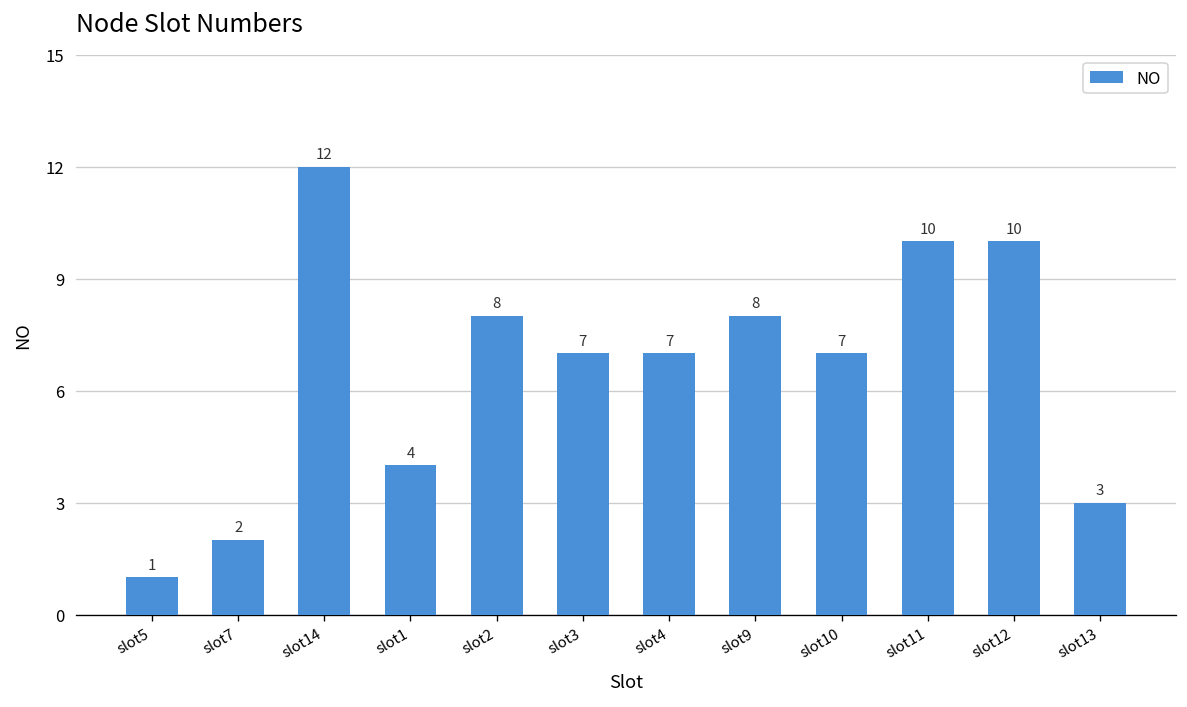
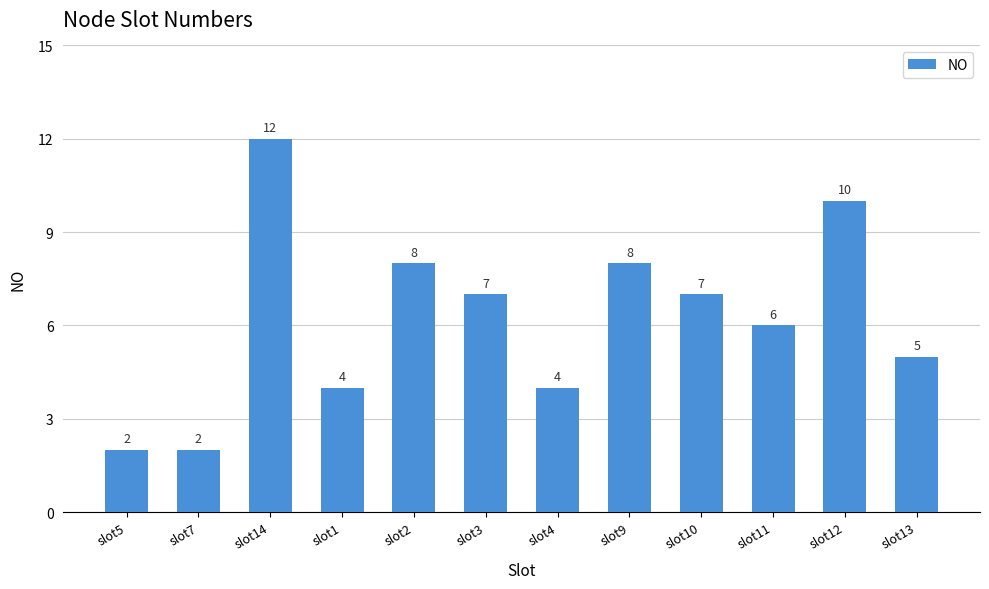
slot5: 1 -> 2
slot4: 7 -> 4
slot11: 10 -> 6
slot13: 3 -> 5
